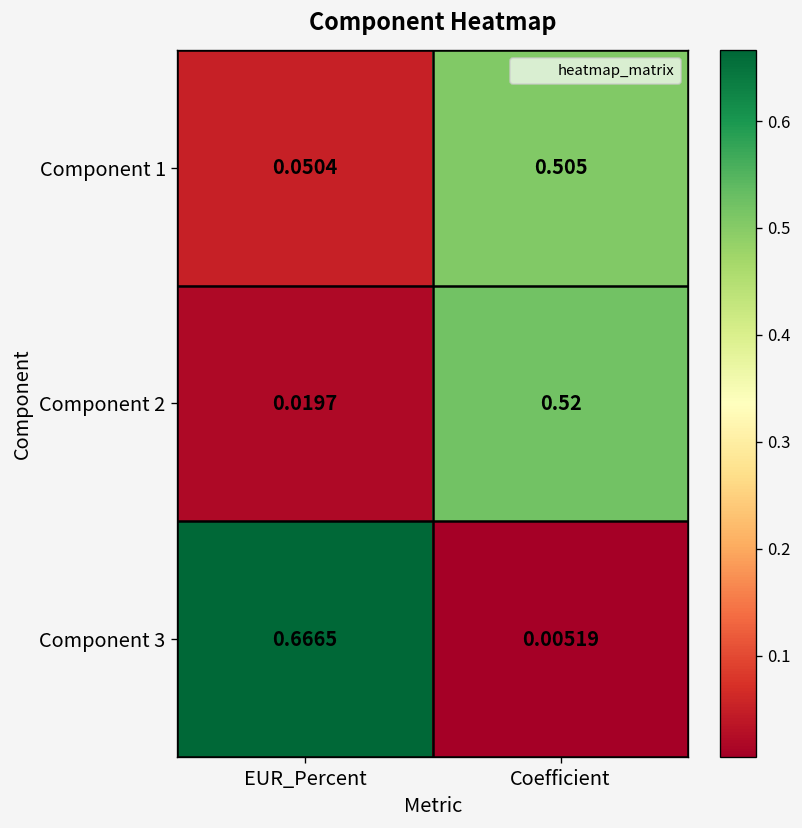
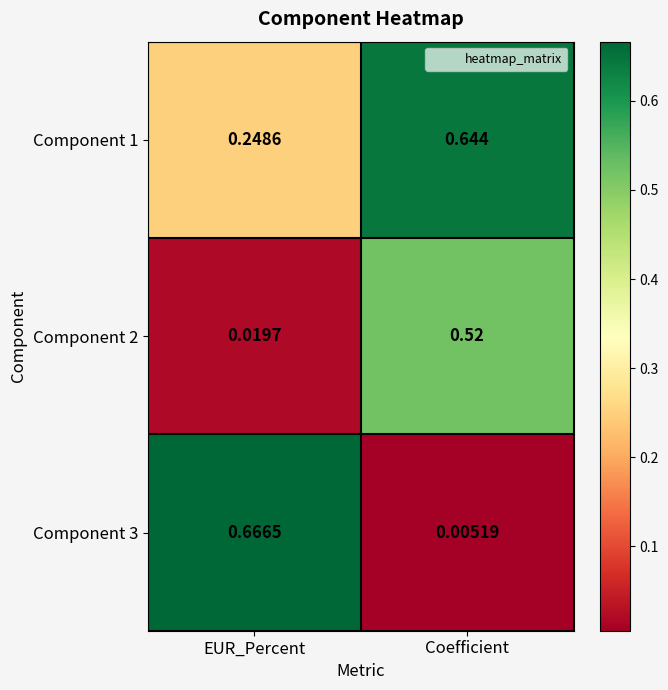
Component 1, EUR_Percent: 0.0504 -> 0.2486
Component 1, Coefficient: 0.505 -> 0.644
